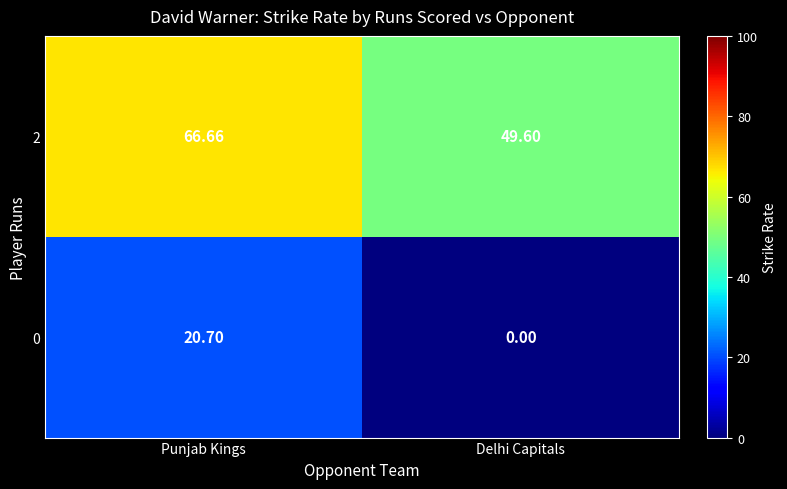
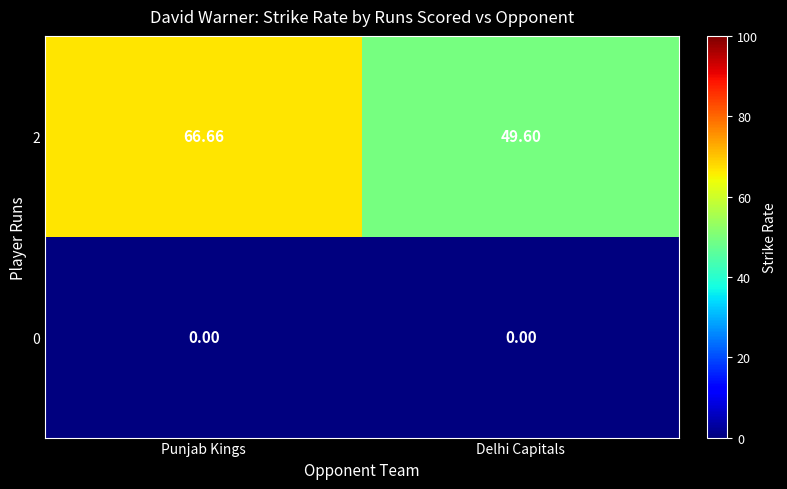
0, Punjab Kings: 20.70 -> 0.00
